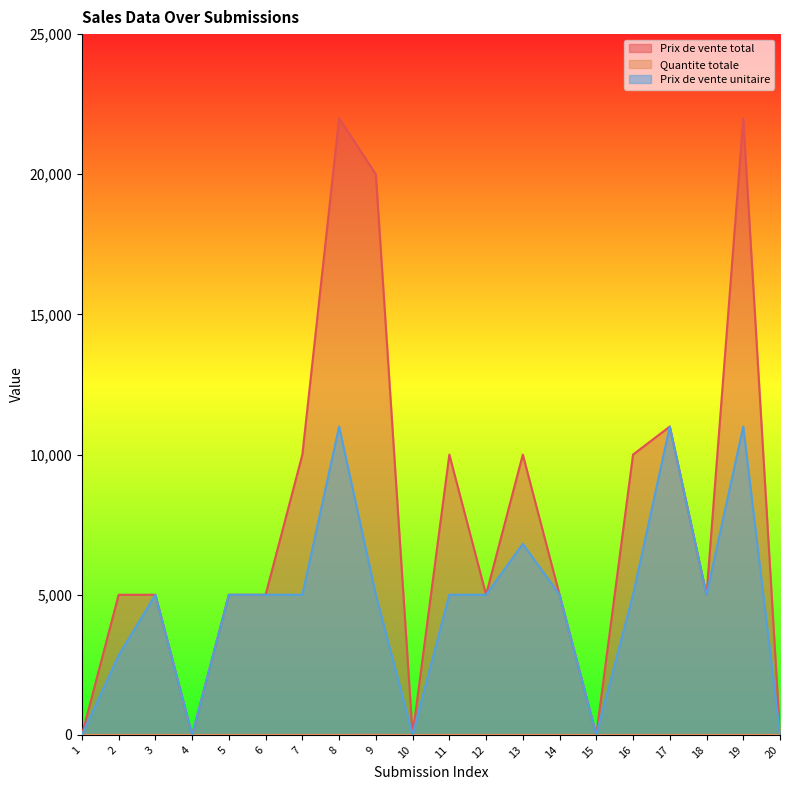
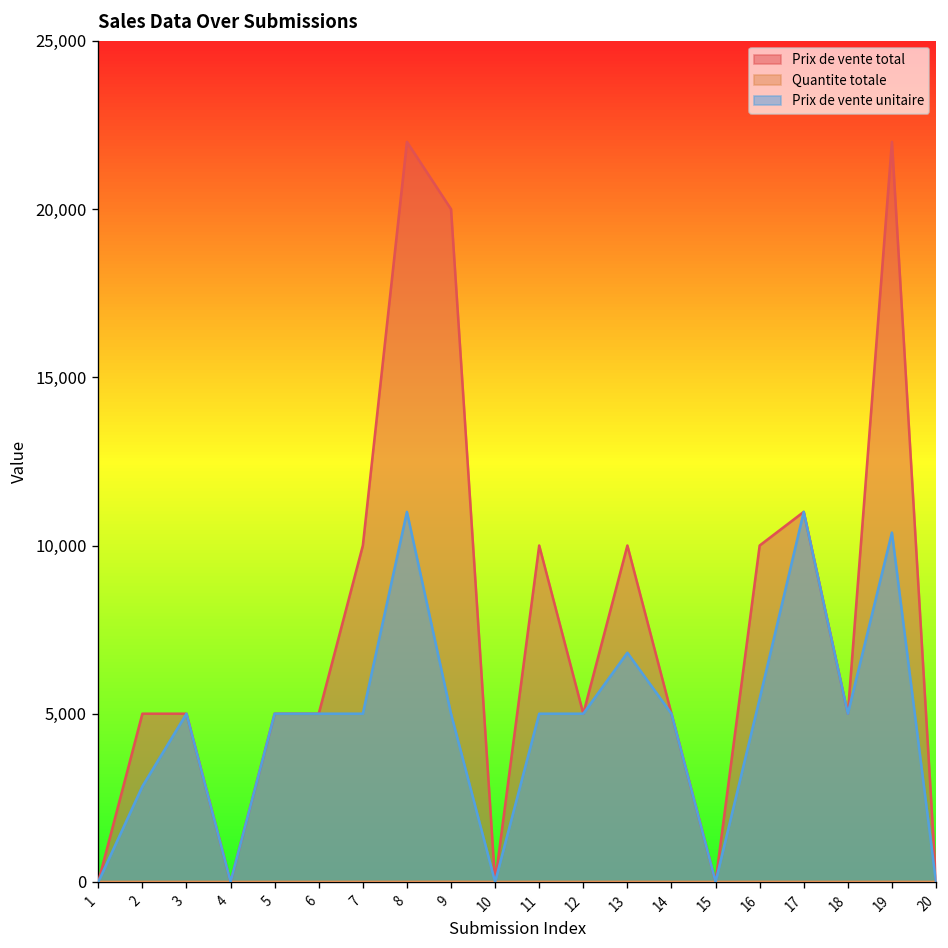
Prix de vente unitaire, 16: 5,000 -> 5,400
Prix de vente unitaire, 19: 11,000 -> 10,400
